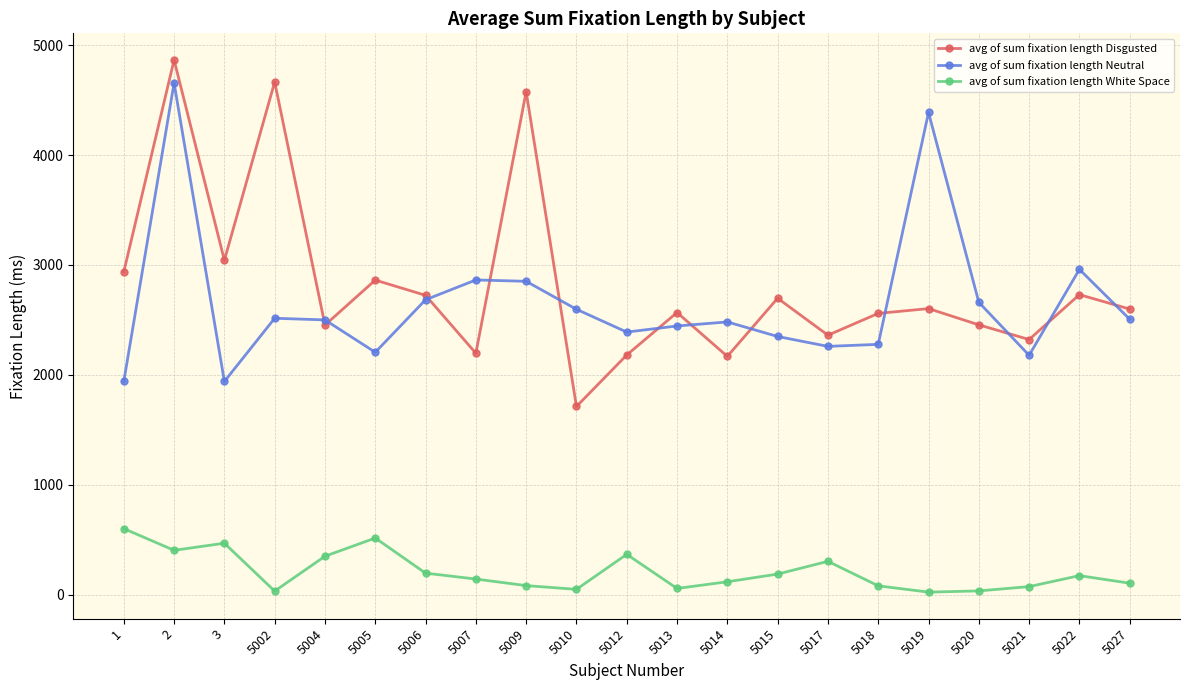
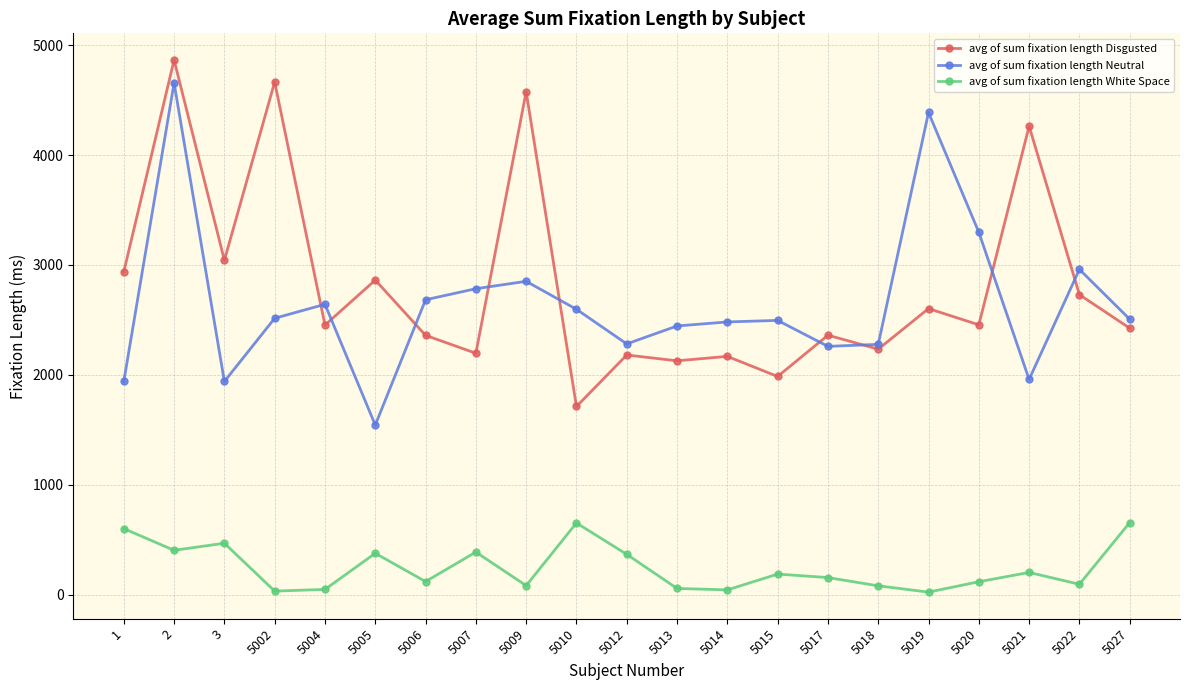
avg of sum fixation length Neutral, 5004: 2500 -> 2640
avg of sum fixation length White Space, 5004: 350 -> 50
avg of sum fixation length Neutral, 5005: 2210 -> 1540
avg of sum fixation length White Space, 5005: 520 -> 380
avg of sum fixation length Disgusted, 5006: 2720 -> 2360
avg of sum fixation length White Space, 5006: 200 -> 120
avg of sum fixation length Neutral, 5007: 2860 -> 2780
avg of sum fixation length White Space, 5007: 140 -> 390
avg of sum fixation length White Space, 5010: 50 -> 650
avg of sum fixation length Neutral, 5012: 2390 -> 2280
avg of sum fixation length Disgusted, 5013: 2570 -> 2130
avg of sum fixation length White Space, 5014: 120 -> 40
avg of sum fixation length Disgusted, 5015: 2700 -> 1990
avg of sum fixation length Neutral, 5015: 2350 -> 2500
avg of sum fixation length White Space, 5017: 300 -> 160
avg of sum fixation length Disgusted, 5018: 2560 -> 2230
avg of sum fixation length Neutral, 5020: 2660 -> 3300
avg of sum fixation length White Space, 5020: 30 -> 120
avg of sum fixation length Disgusted, 5021: 2320 -> 4260
avg of sum fixation length Neutral, 5021: 2180 -> 1960
avg of sum fixation length White Space, 5021: 70 -> 200
avg of sum fixation length White Space, 5022: 170 -> 100
avg of sum fixation length Disgusted, 5027: 2600 -> 2420
avg of sum fixation length White Space, 5027: 100 -> 660
